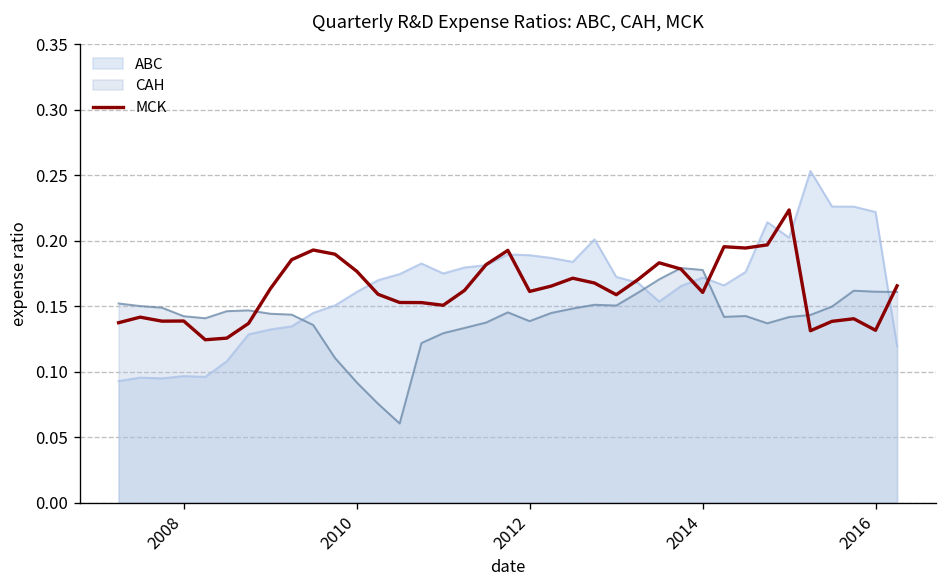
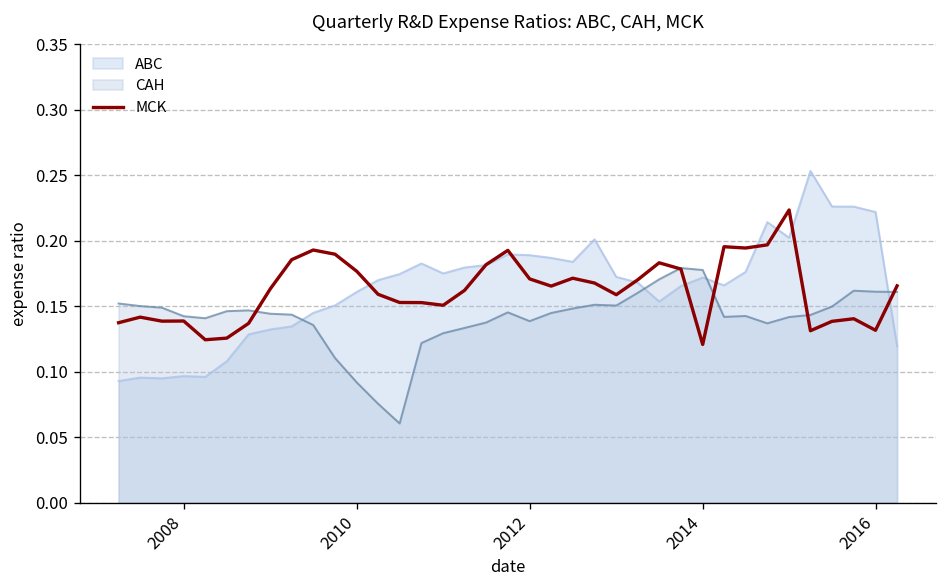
MCK, 2012: 0.161 -> 0.171
MCK, 2014: 0.161 -> 0.121
